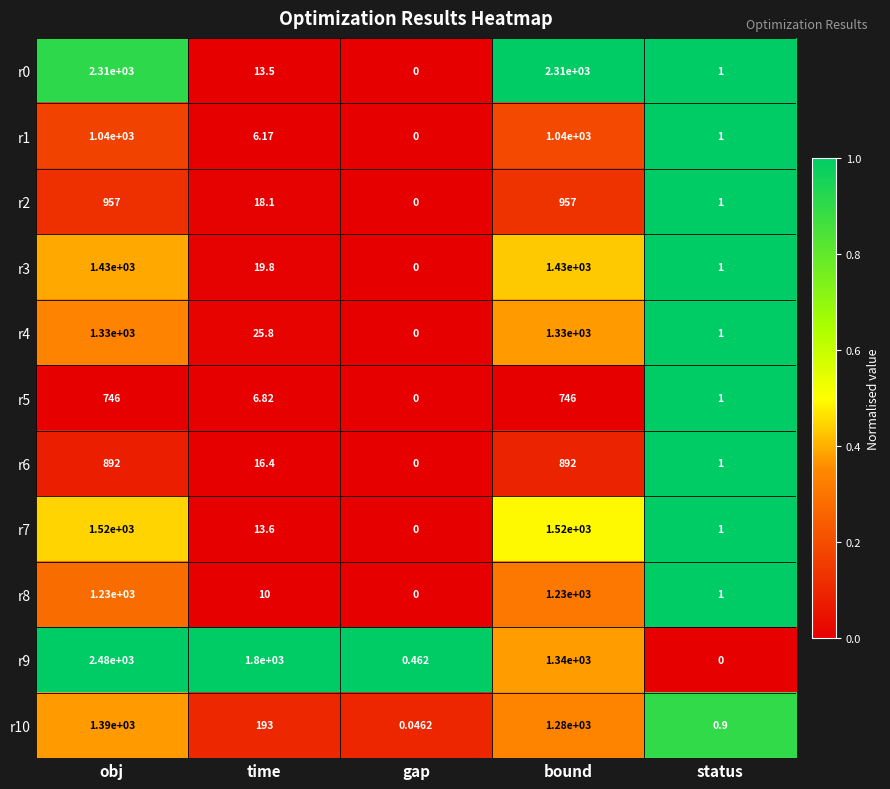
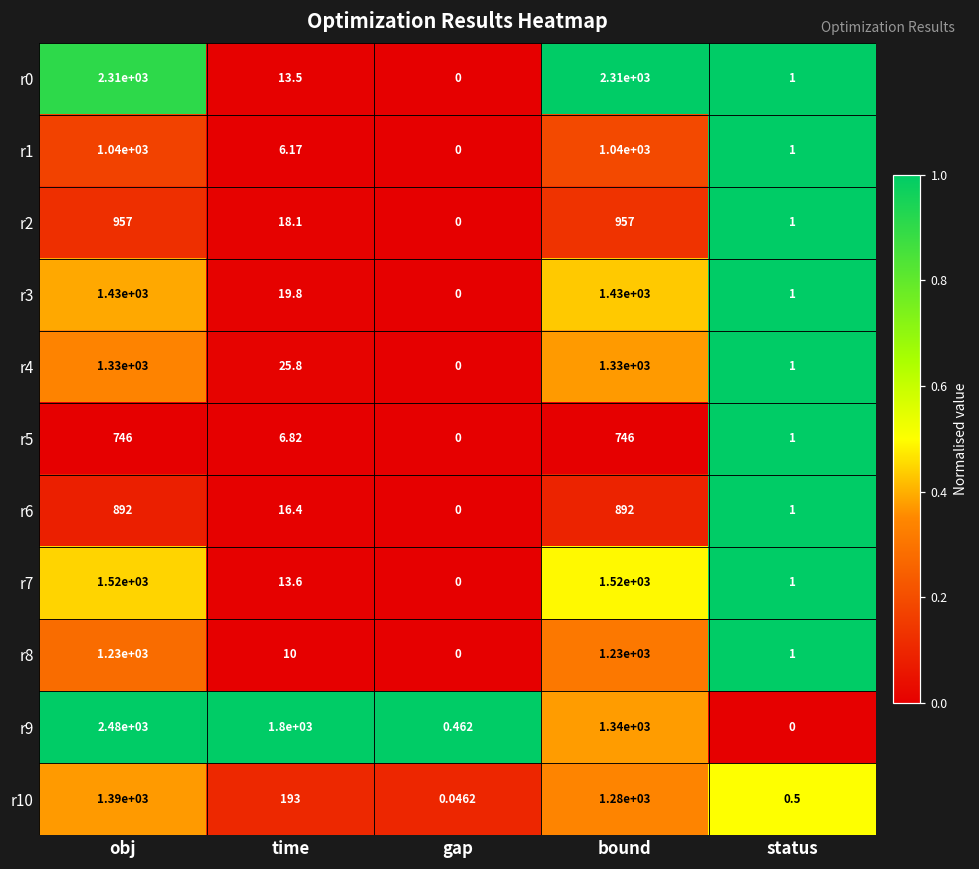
r10, status: 0.9 -> 0.5
